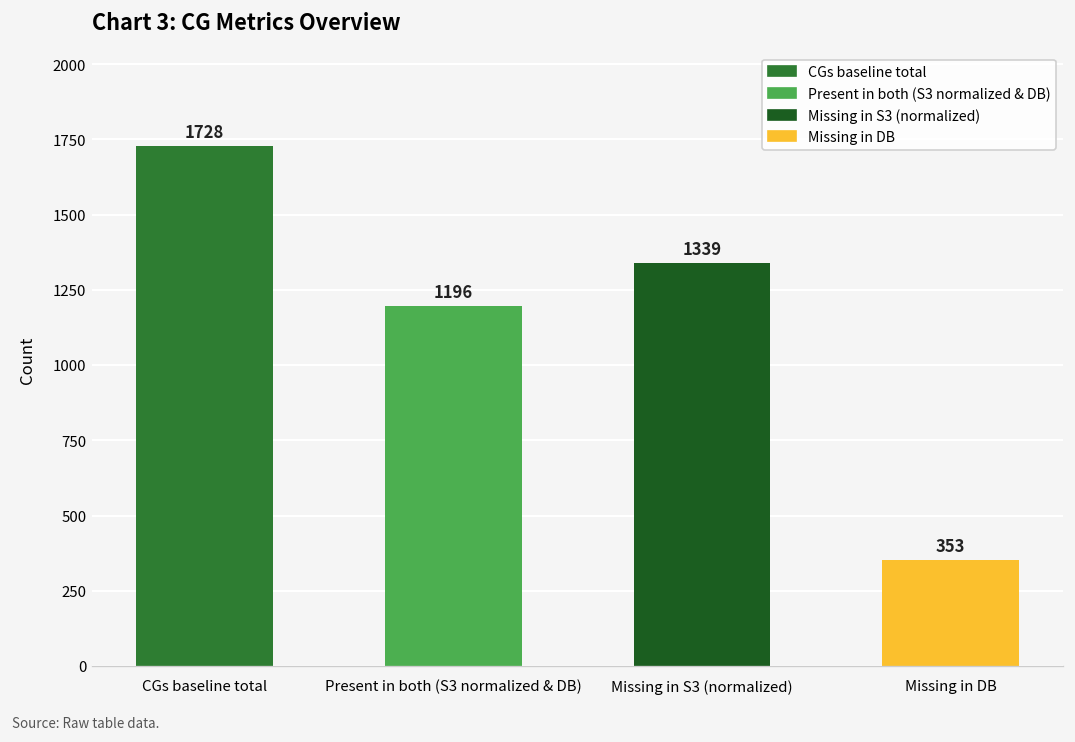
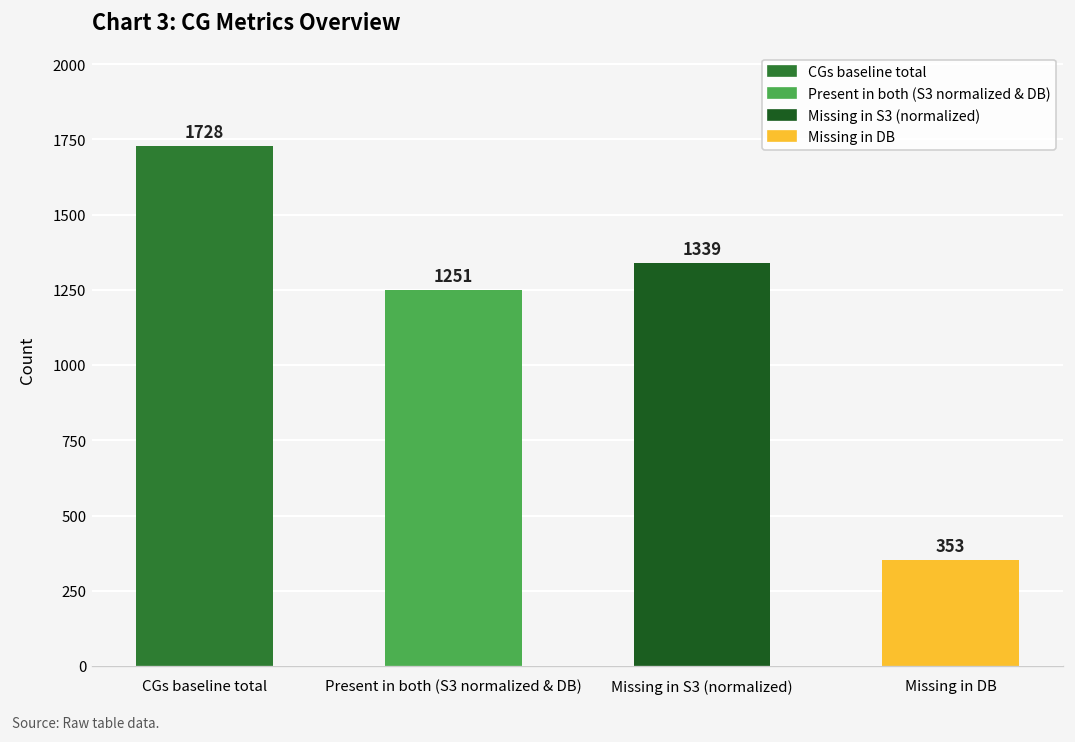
Present in both (S3 normalized & DB): 1196 -> 1251
